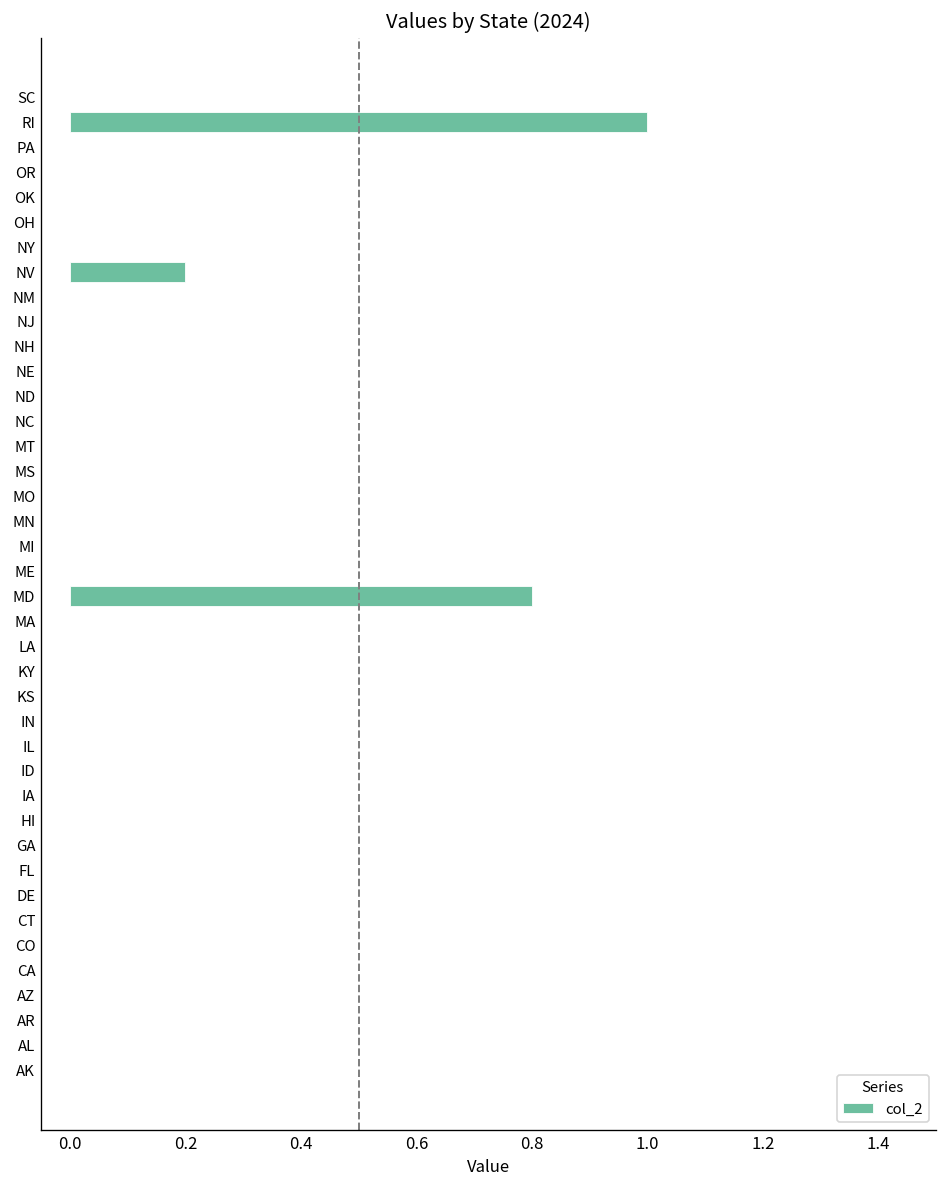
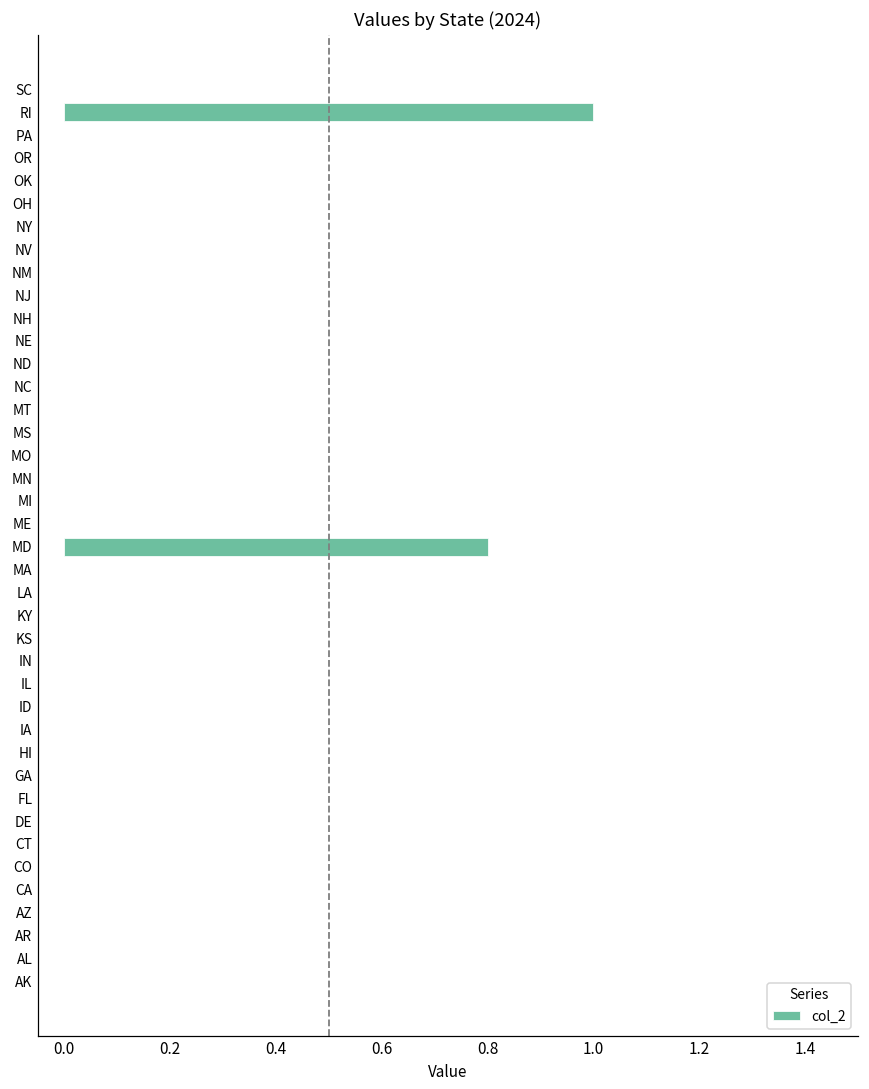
NV: 0.2 -> 0.0
